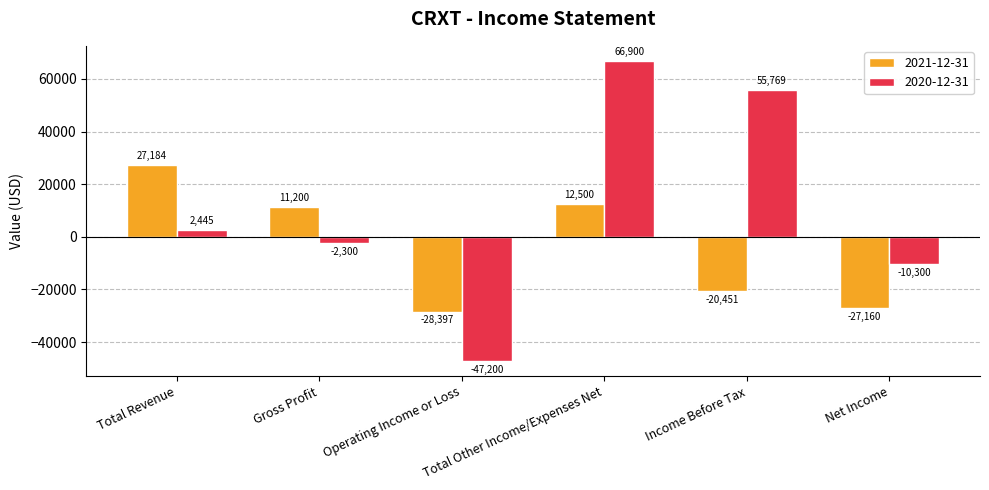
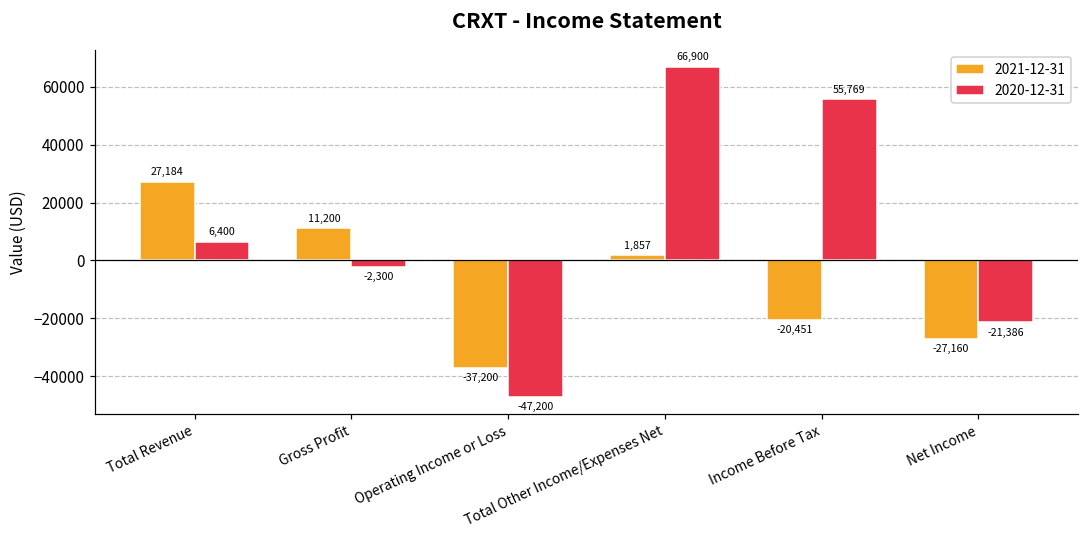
2020-12-31, Total Revenue: 2,445 -> 6,400
2021-12-31, Operating Income or Loss: -28,397 -> -37,200
2021-12-31, Total Other Income/Expenses Net: 12,500 -> 1,857
2020-12-31, Net Income: -10,300 -> -21,386
